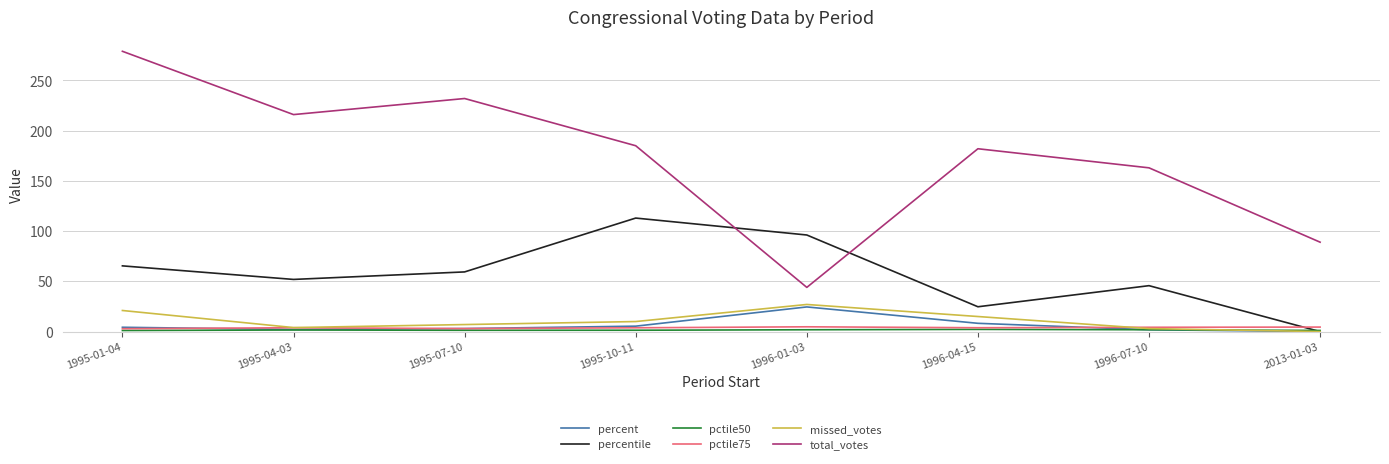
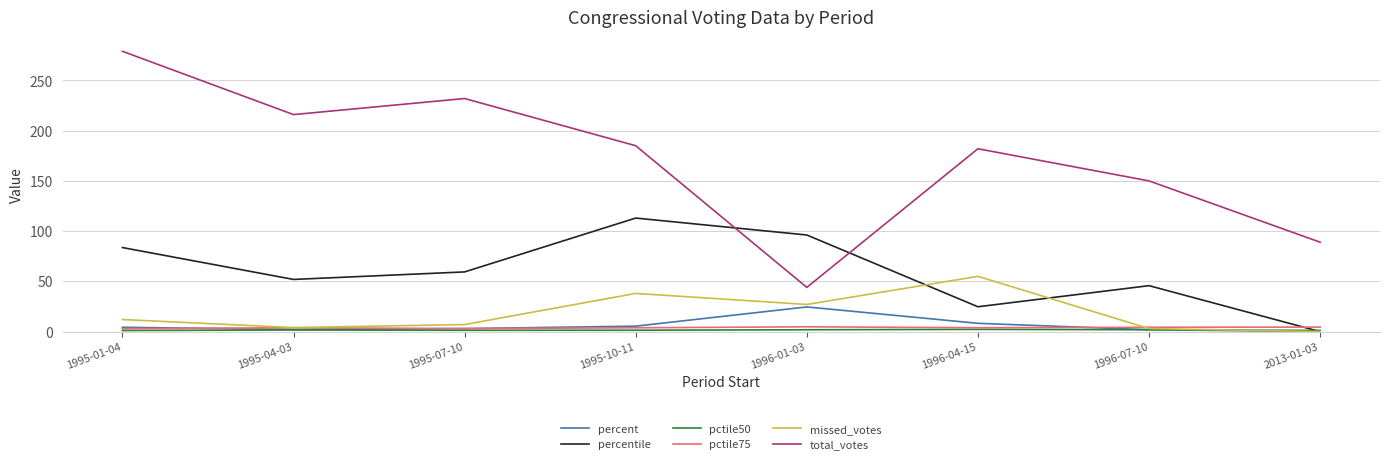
percentile, 1995-01-04: 65 -> 84
missed_votes, 1995-01-04: 21 -> 12
missed_votes, 1995-10-11: 10 -> 38
missed_votes, 1996-04-15: 15 -> 55
total_votes, 1996-07-10: 163 -> 150
